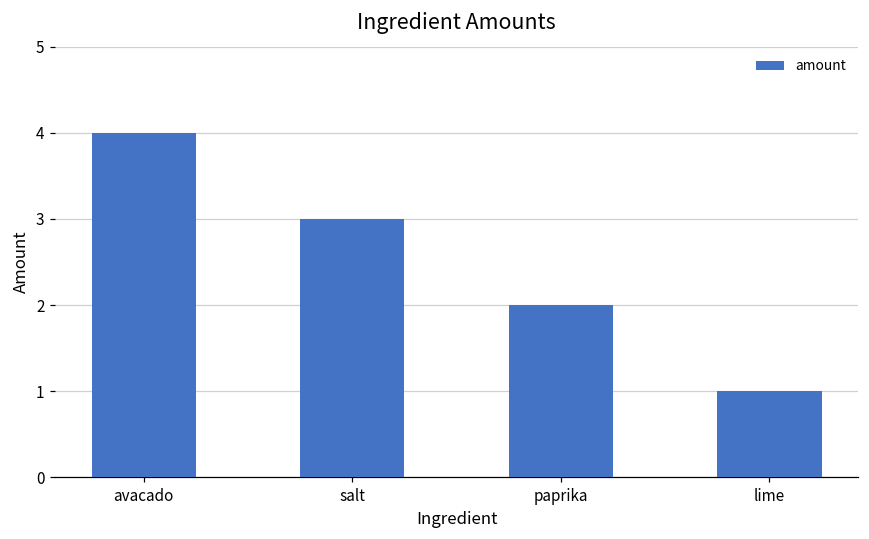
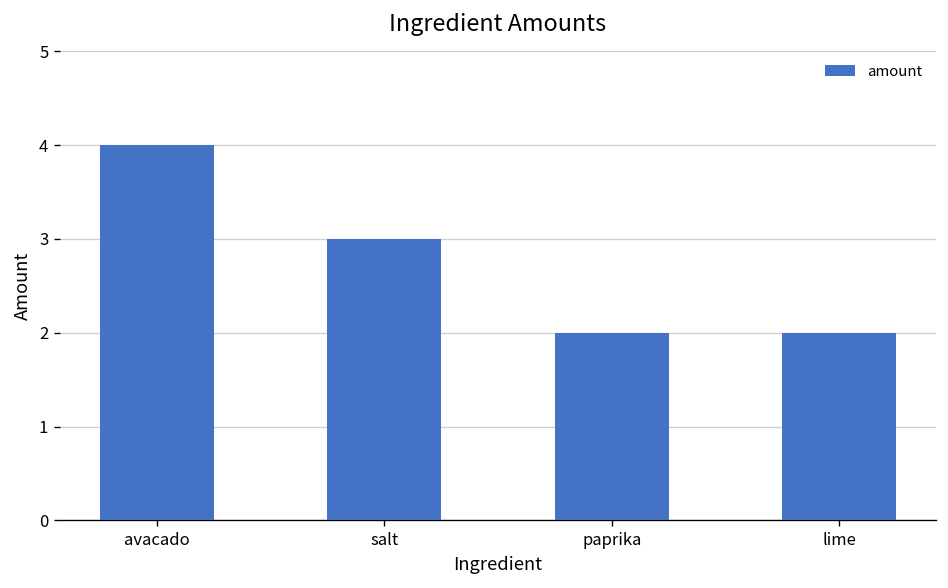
lime: 1 -> 2
